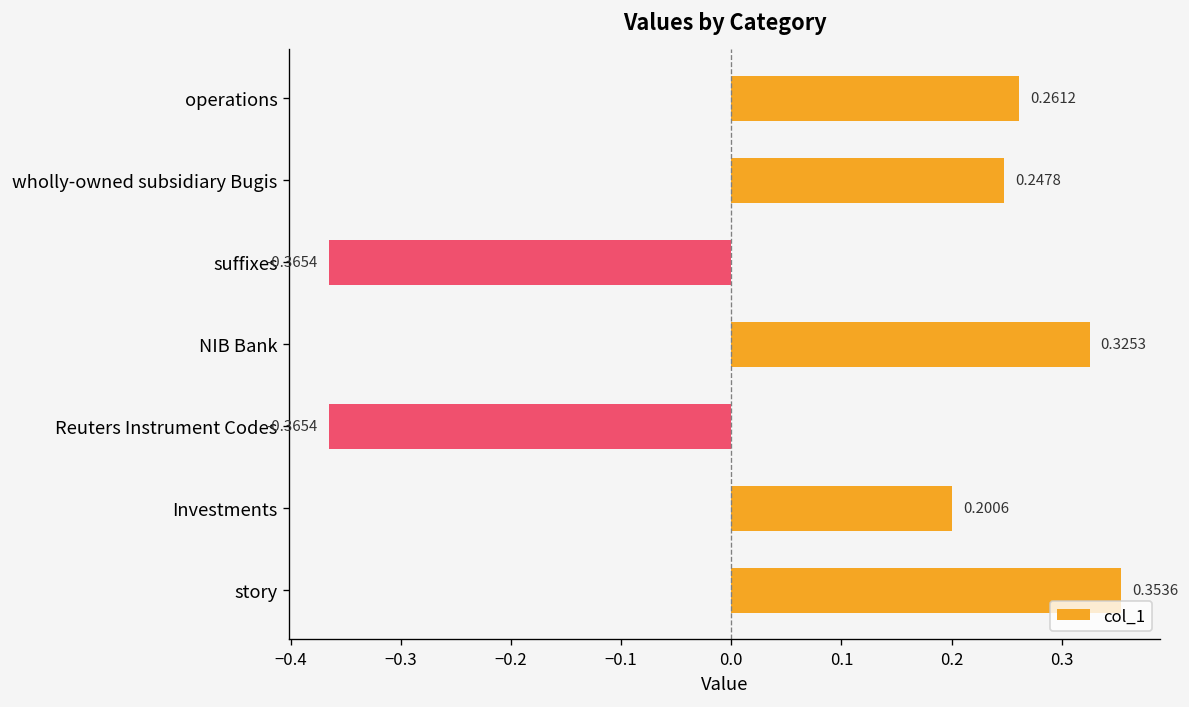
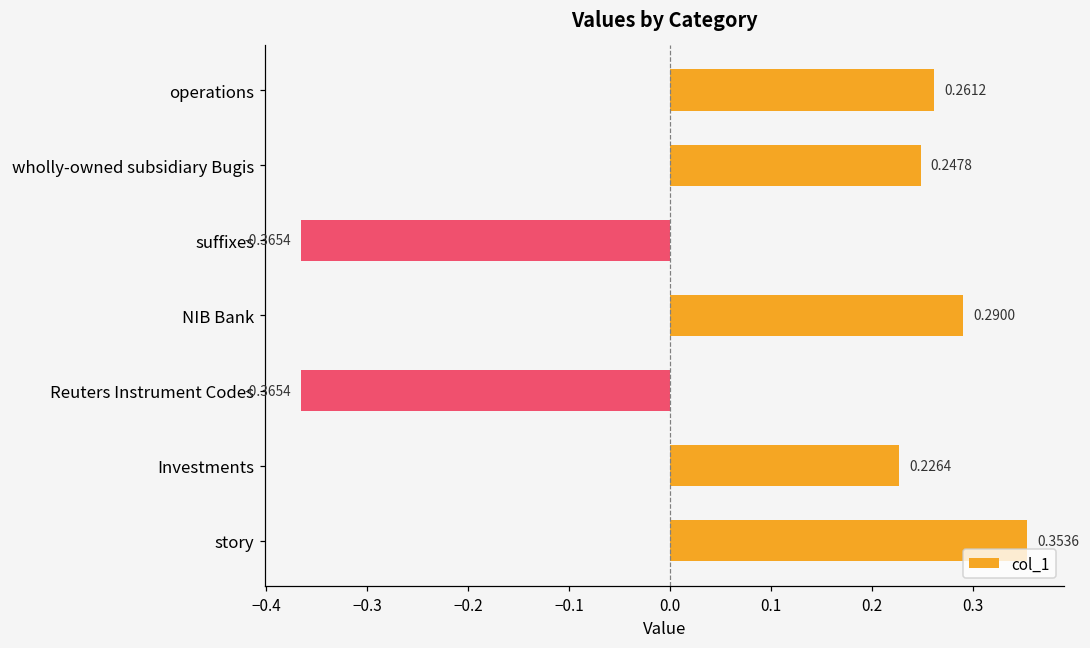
NIB Bank: 0.3253 -> 0.2900
Investments: 0.2006 -> 0.2264
